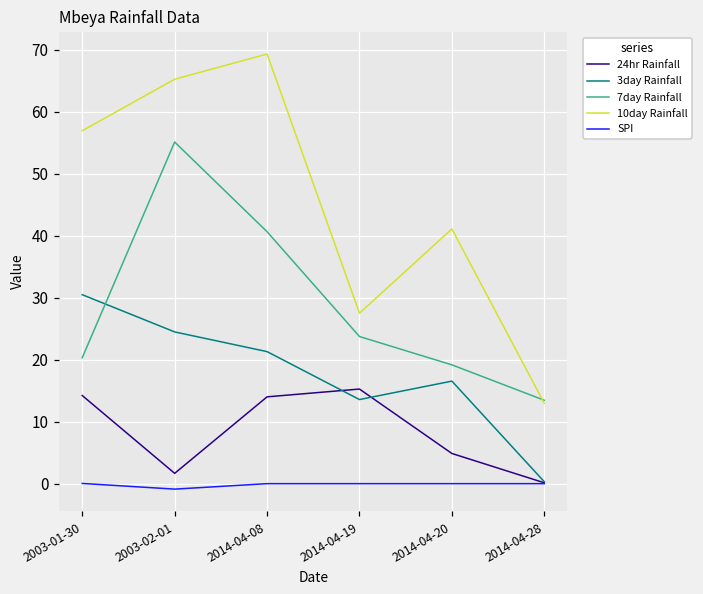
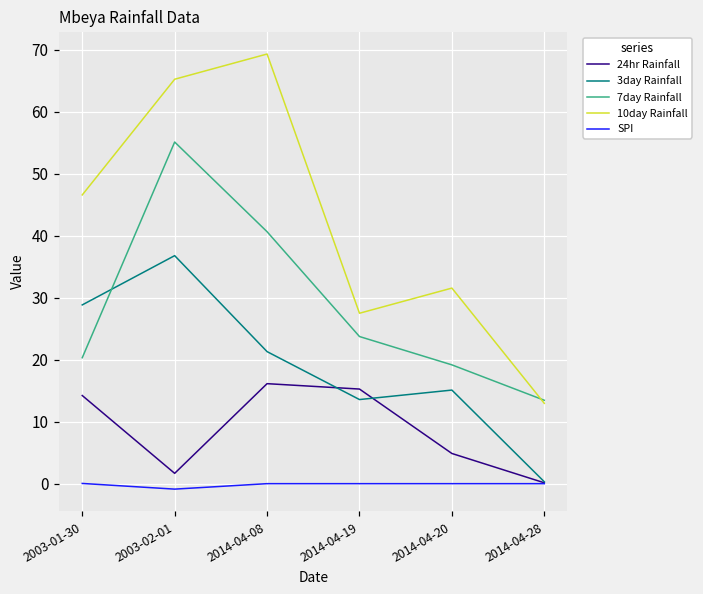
3day Rainfall, 2003-01-30: 30 -> 29
10day Rainfall, 2003-01-30: 57 -> 47
3day Rainfall, 2003-02-01: 24 -> 37
24hr Rainfall, 2014-04-08: 14 -> 16
3day Rainfall, 2014-04-20: 17 -> 15
10day Rainfall, 2014-04-20: 41 -> 32
